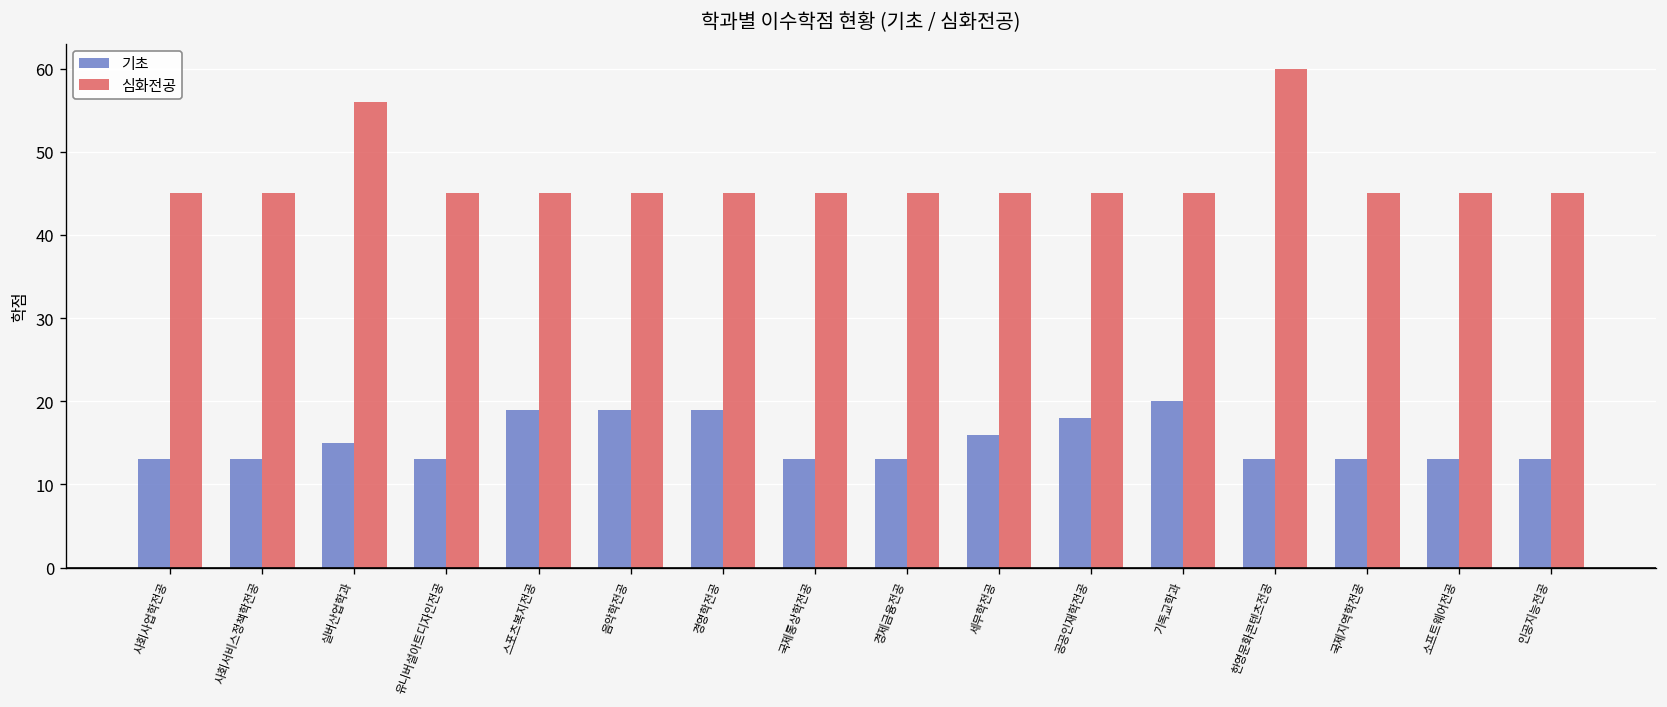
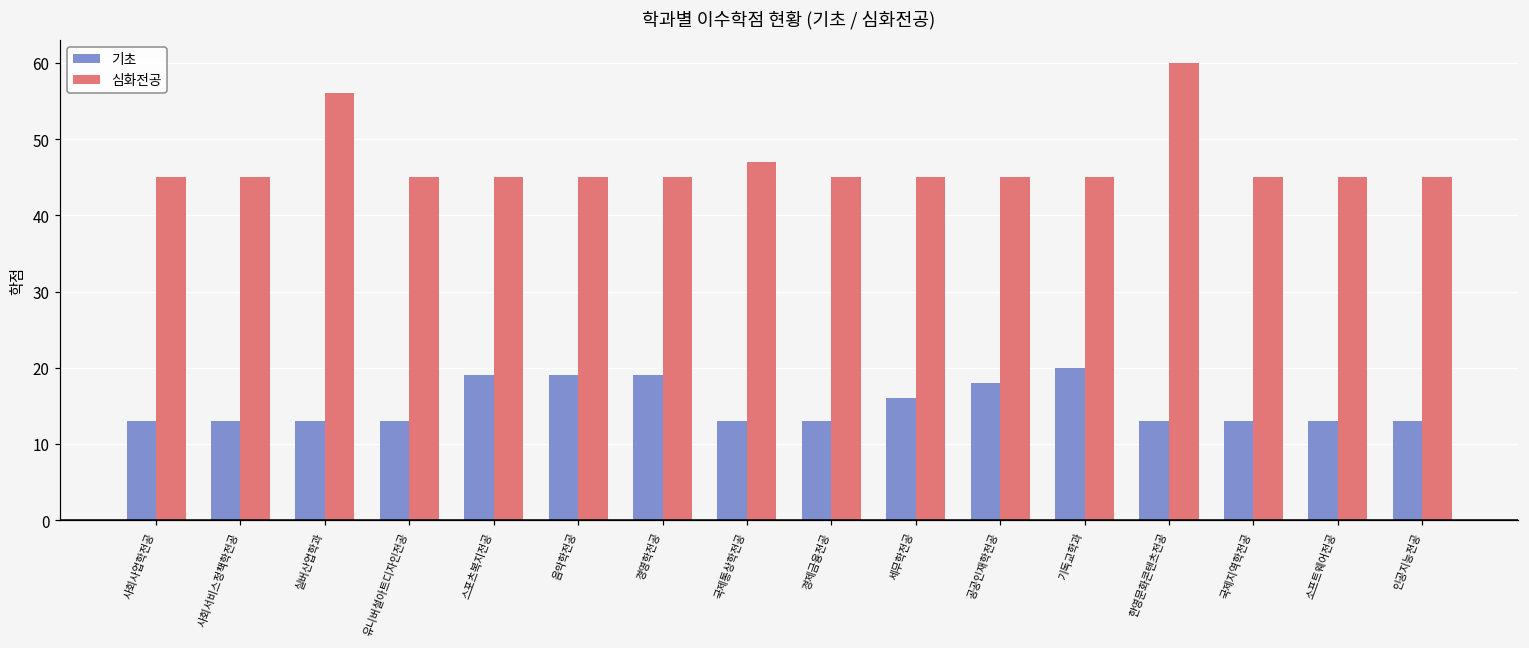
기초, 실버산업학과: 15 -> 13
심화전공, 국제통상학전공: 45 -> 47
